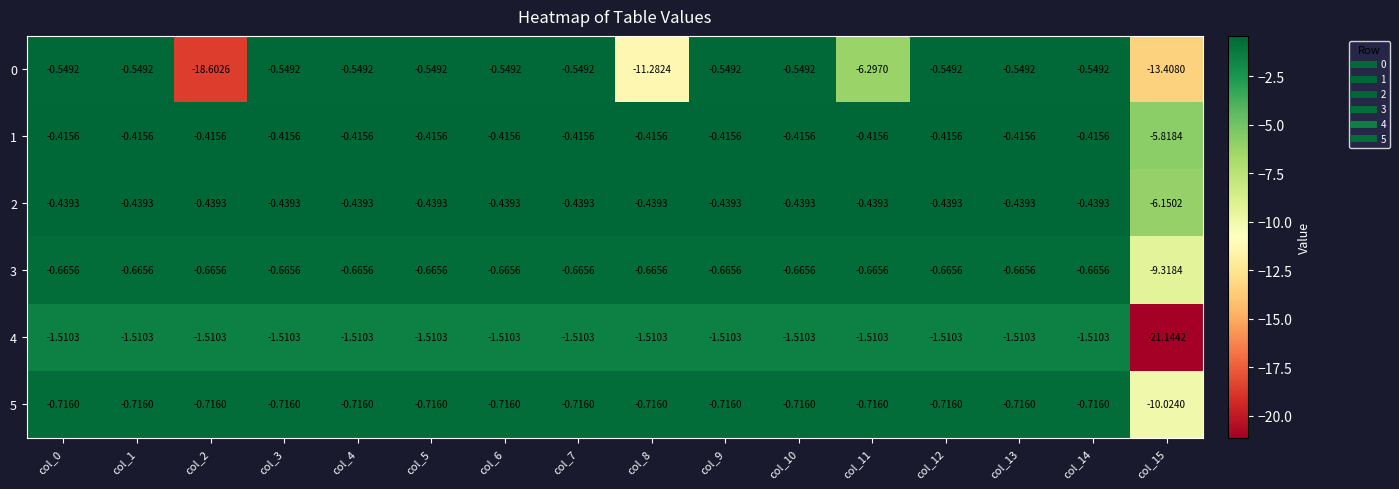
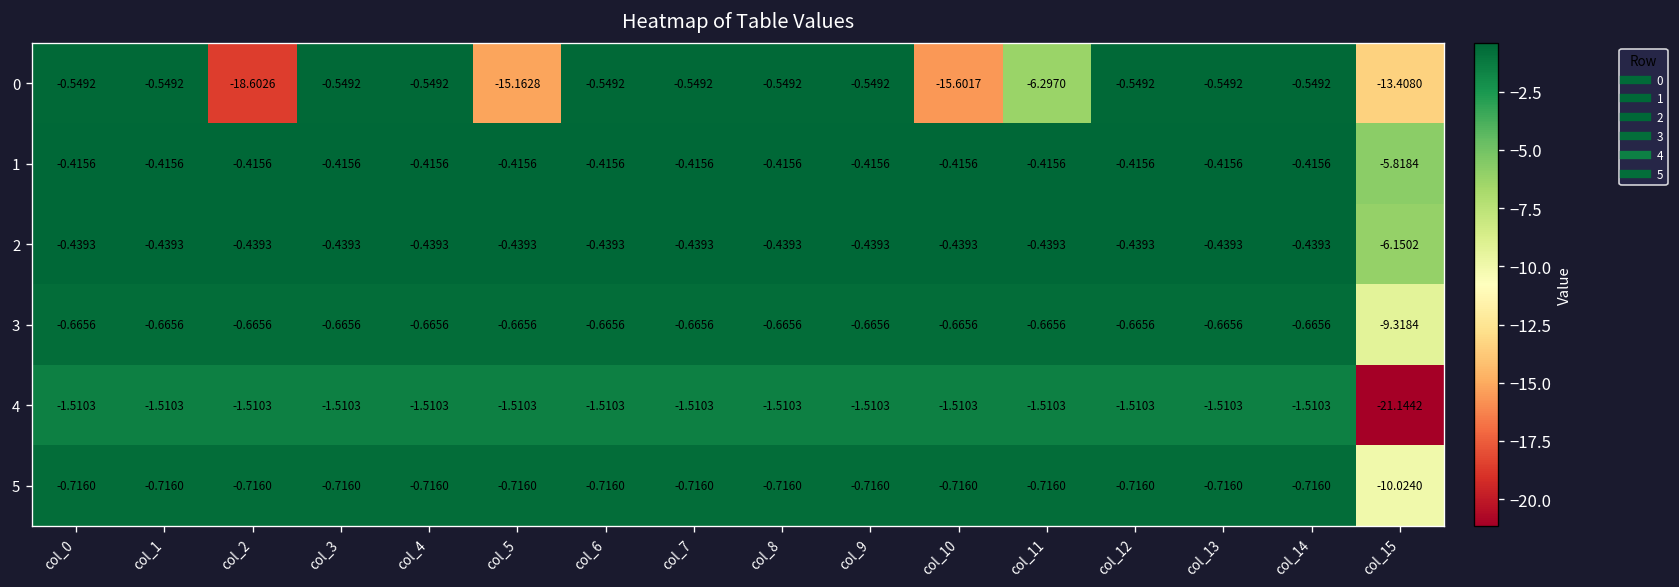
0, col_5: -0.5492 -> -15.1628
0, col_8: -11.2824 -> -0.5492
0, col_10: -0.5492 -> -15.6017
